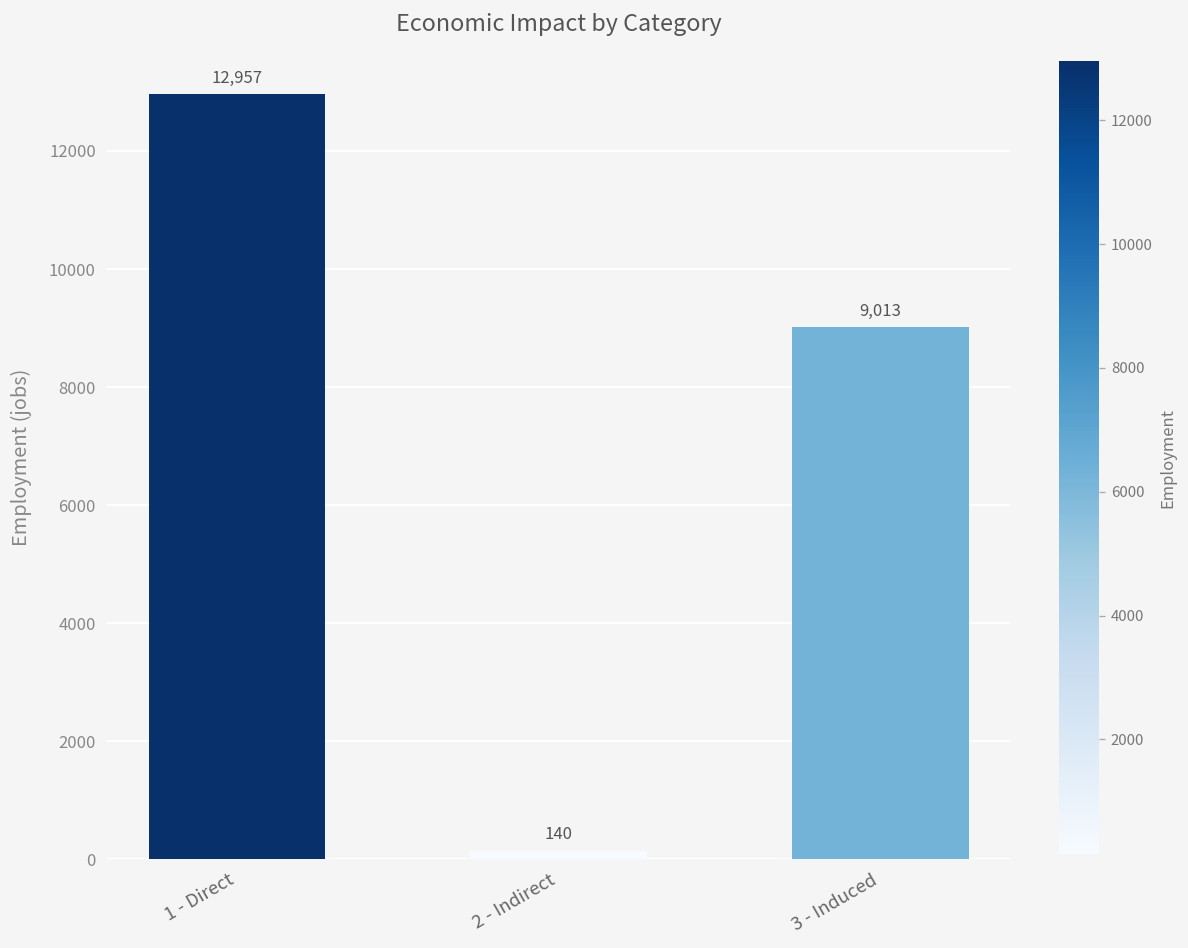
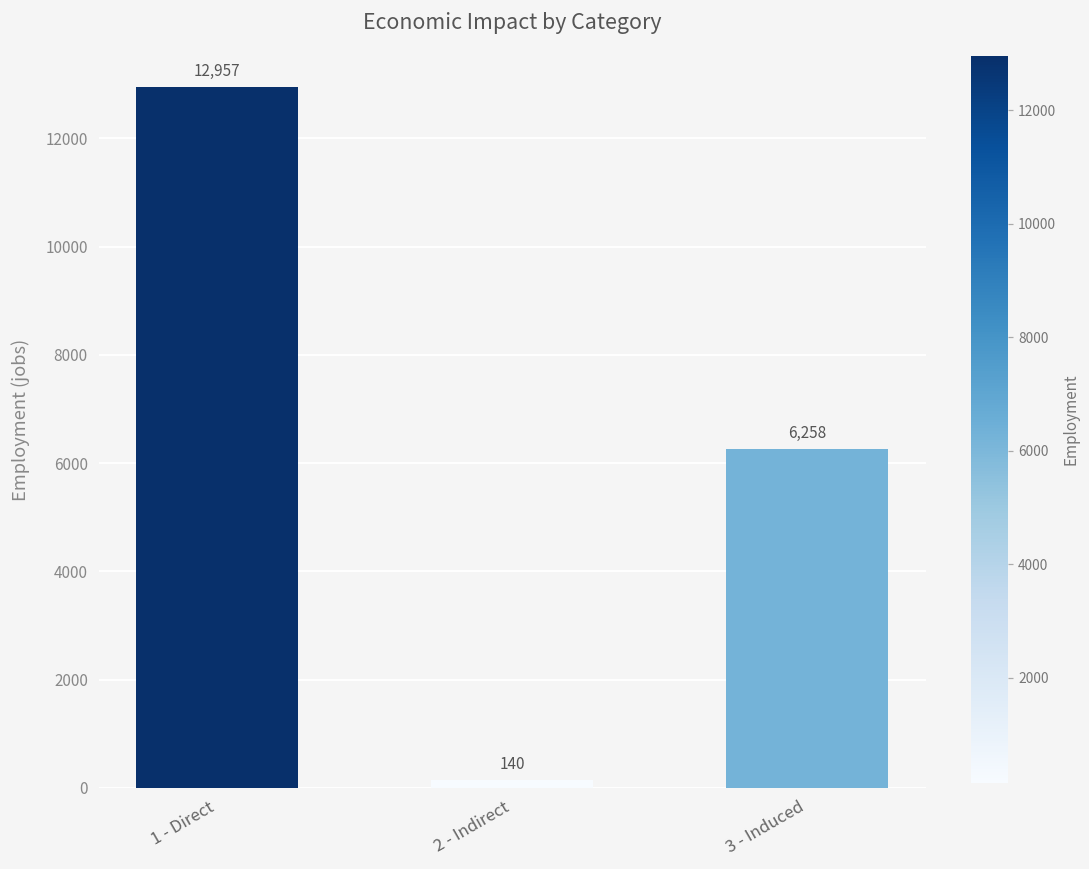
3 - Induced: 9,013 -> 6,258
